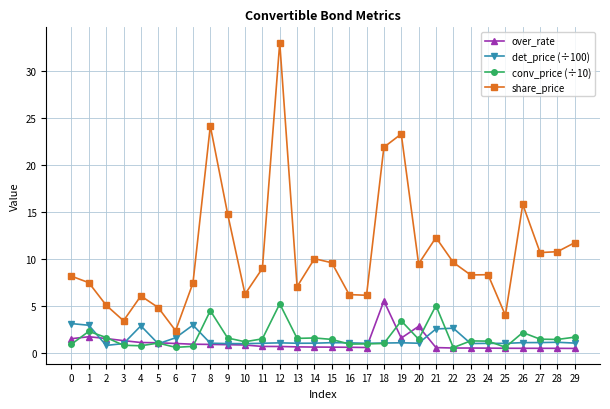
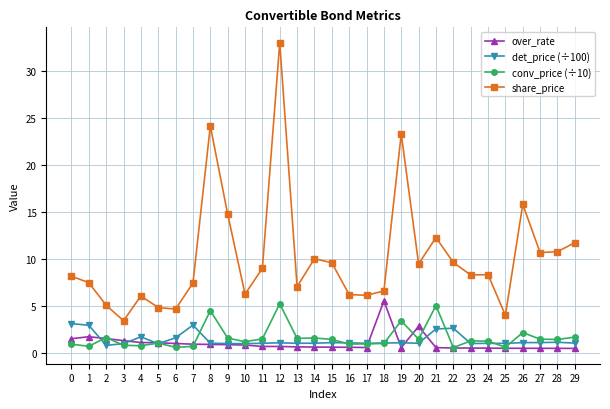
conv_price (÷10), 1: 2 -> 1
det_price (÷100), 4: 3 -> 2
share_price, 6: 2 -> 5
share_price, 18: 22 -> 7
over_rate, 19: 2 -> 1
